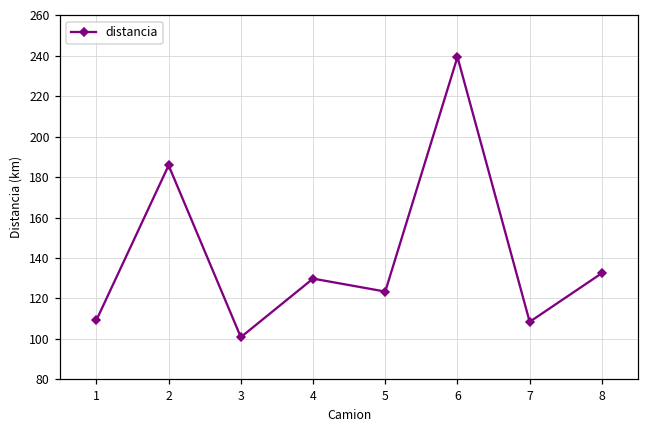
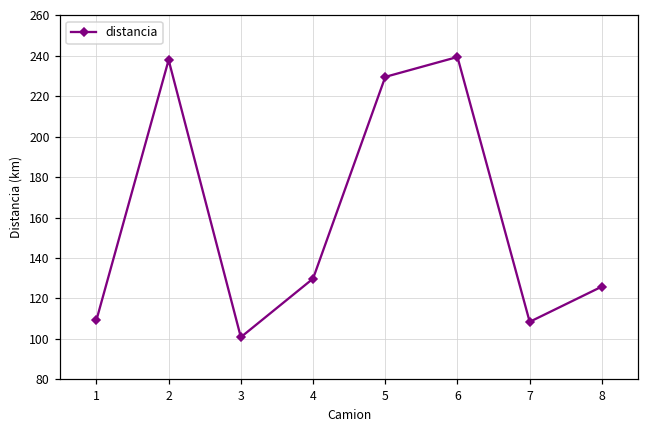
2: 186 -> 238
5: 123 -> 230
8: 132 -> 126
